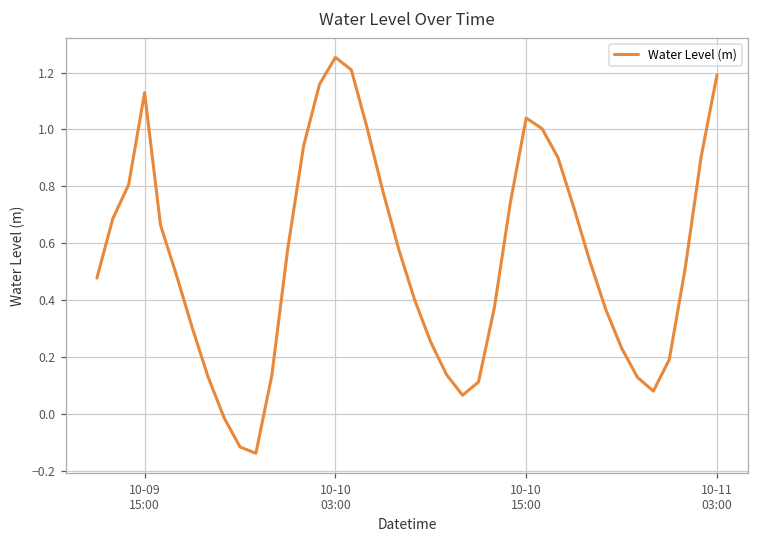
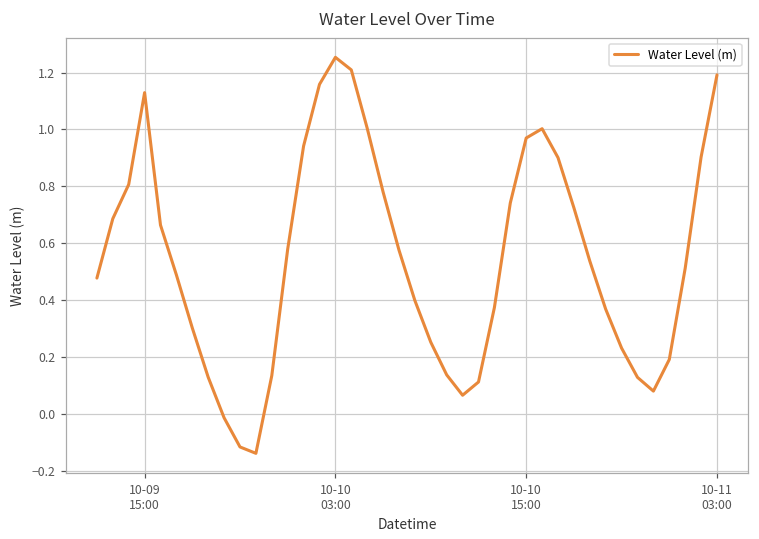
10-10 15:00: 1.04 -> 0.97
